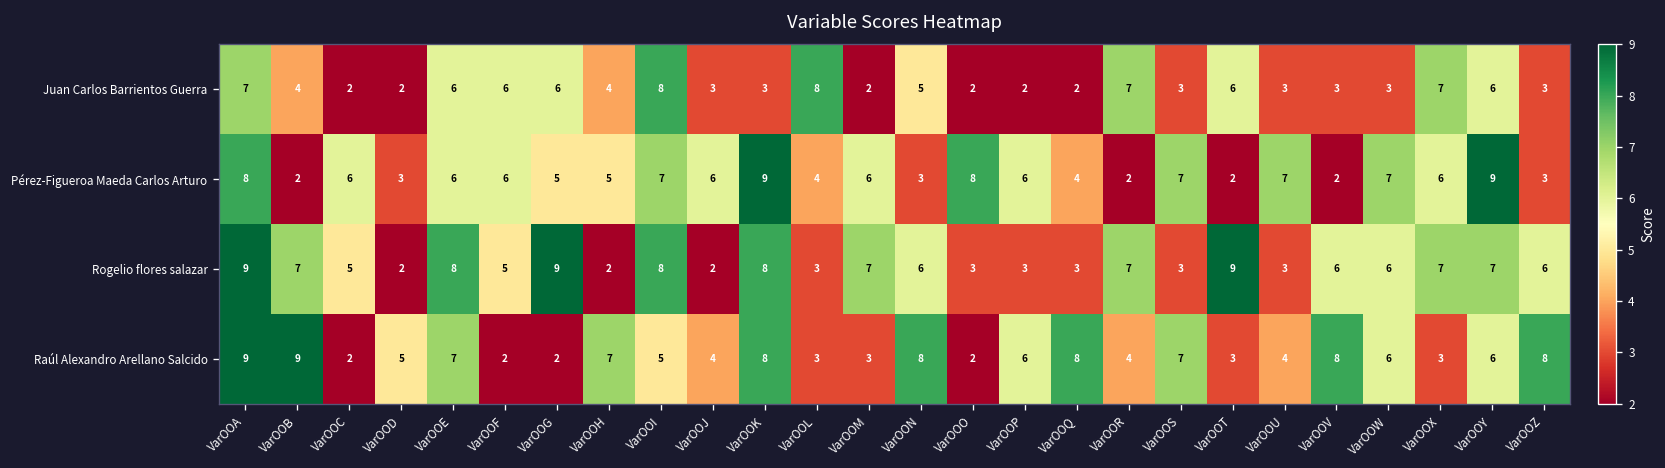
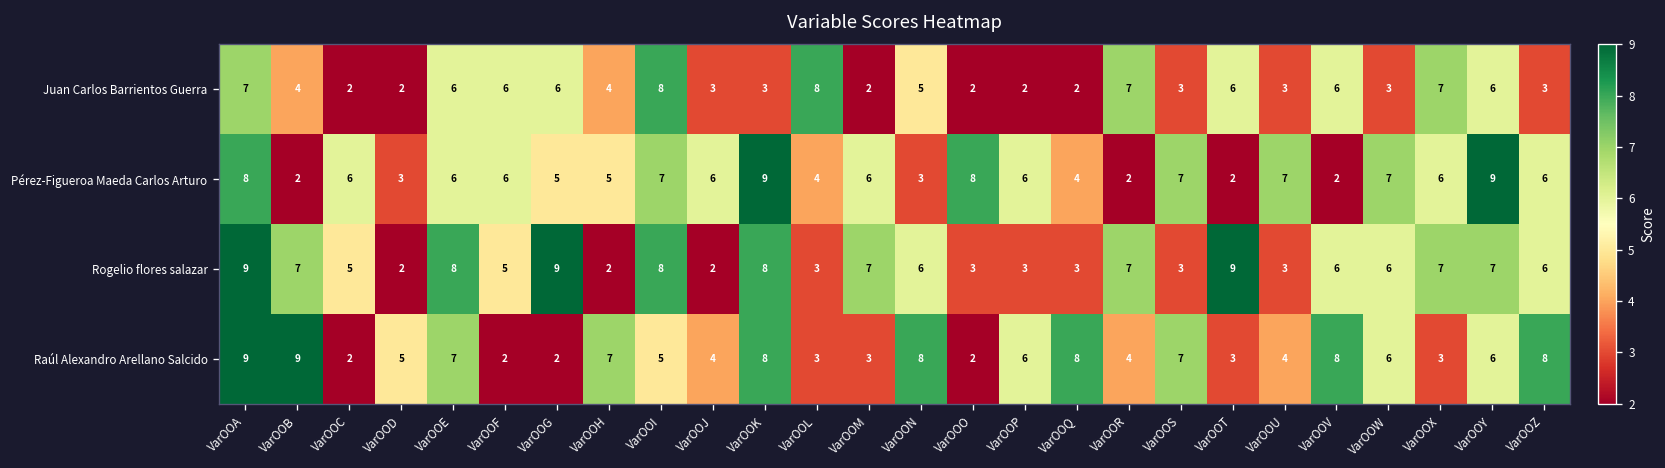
Juan Carlos Barrientos Guerra, VarOOV: 3 -> 6
Pérez-Figueroa Maeda Carlos Arturo, VarOOZ: 3 -> 6
